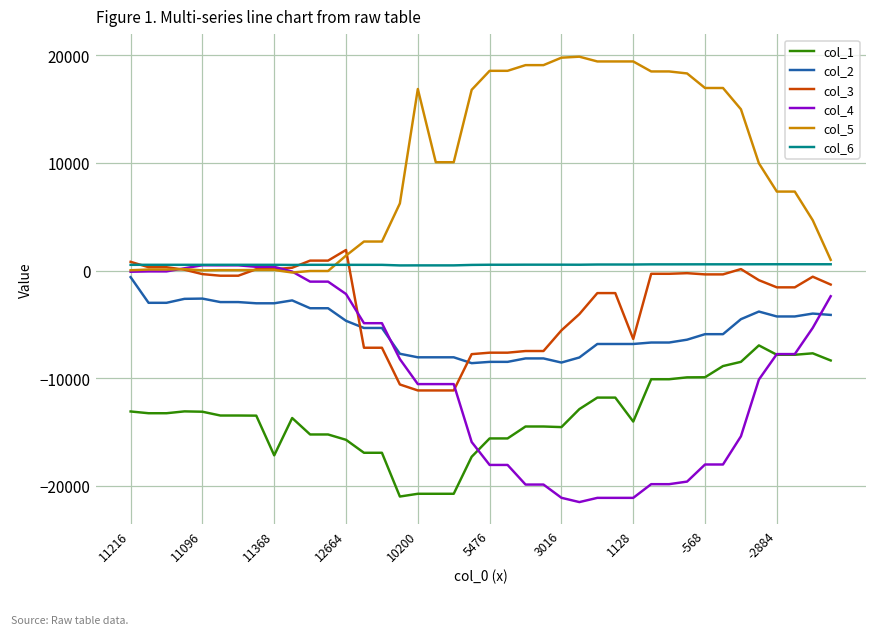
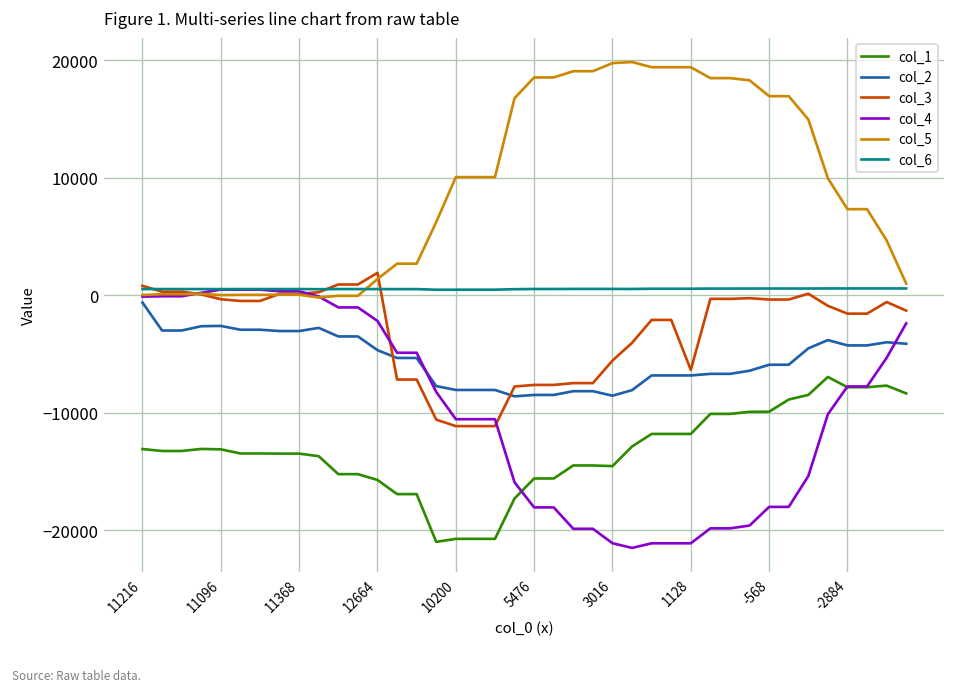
col_1, 11368: -17000 -> -13000
col_5, 10200: 17000 -> 10000
col_1, 1128: -14000 -> -12000
